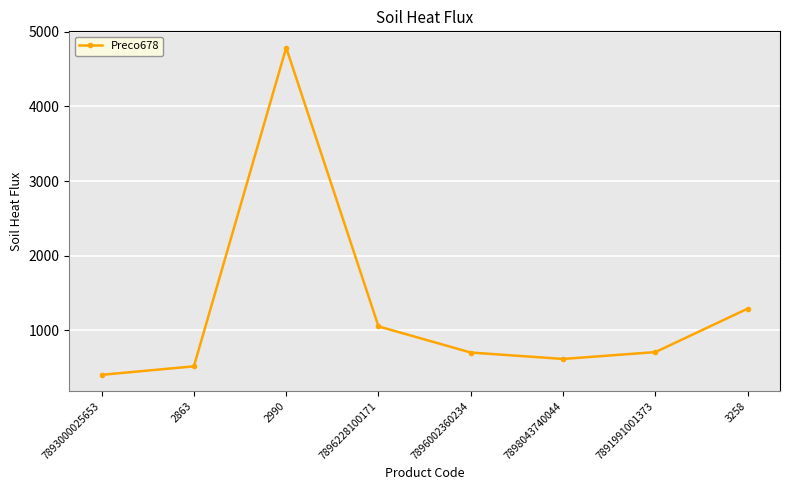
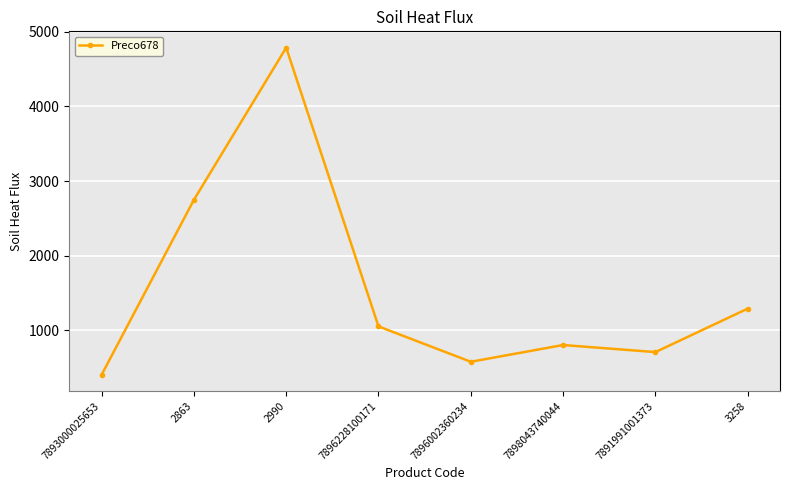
2863: 500 -> 2700
7896002360234: 700 -> 600
7898043740044: 600 -> 800
